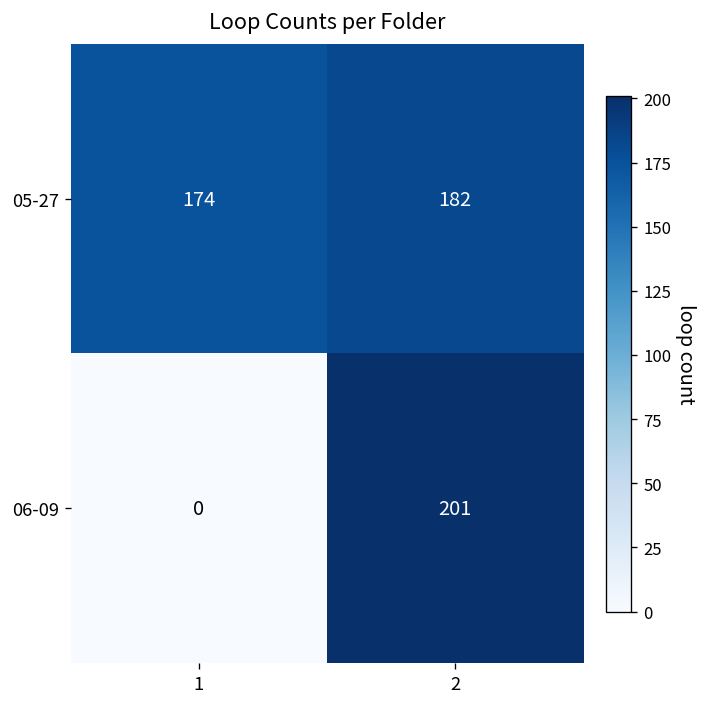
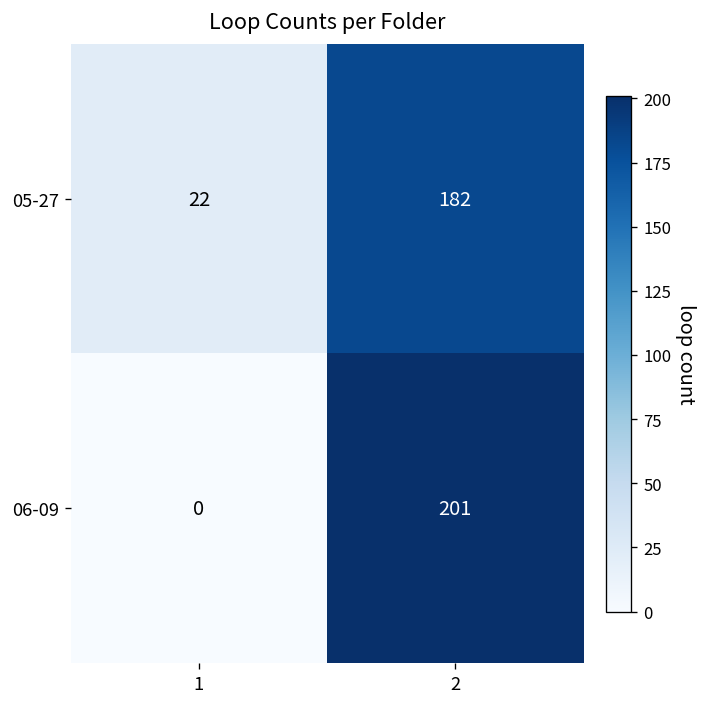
05-27, 1: 174 -> 22
